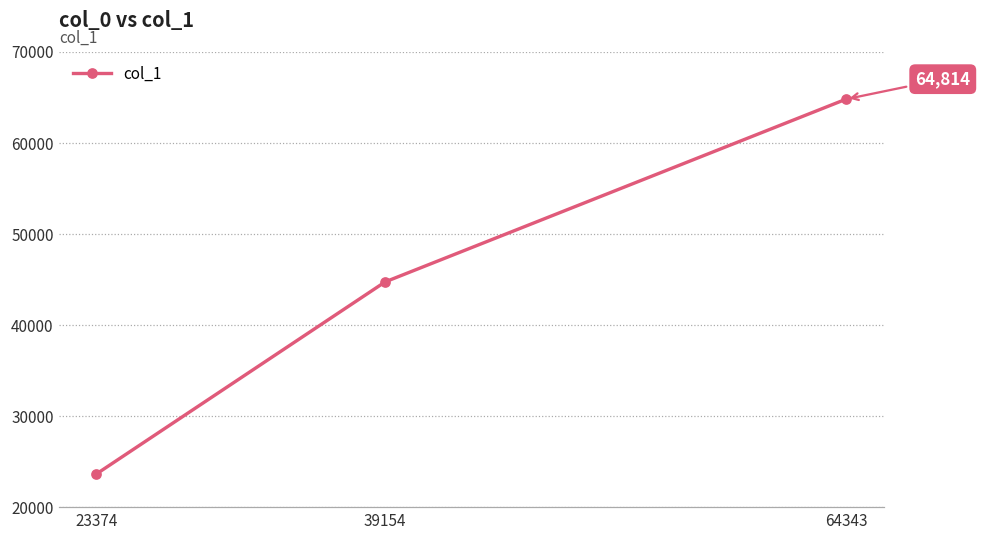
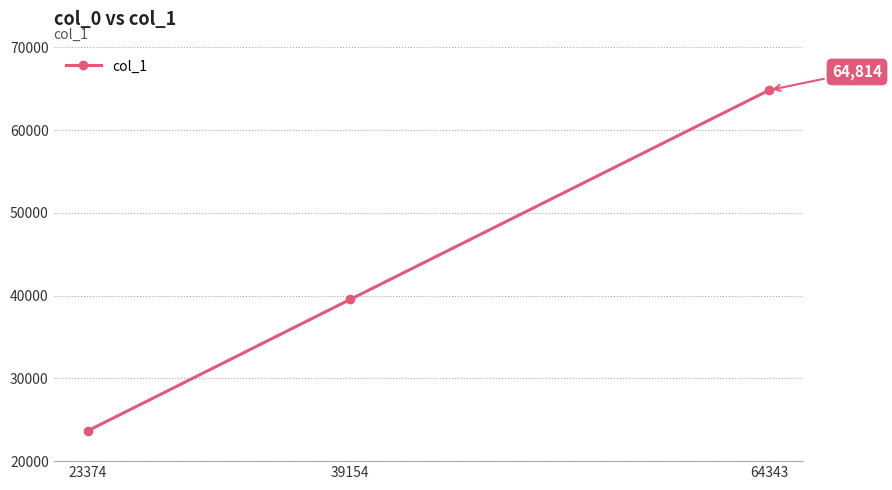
39154: 45000 -> 40000
